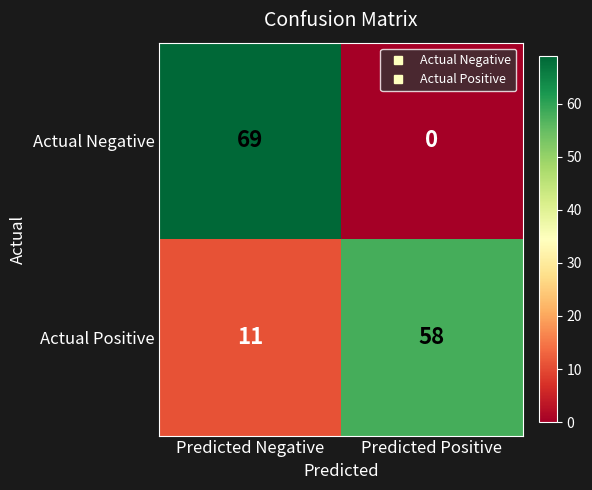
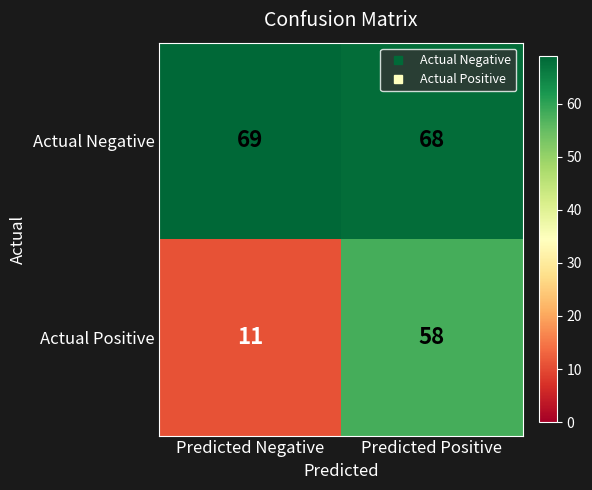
Actual Negative, Predicted Positive: 0 -> 68
